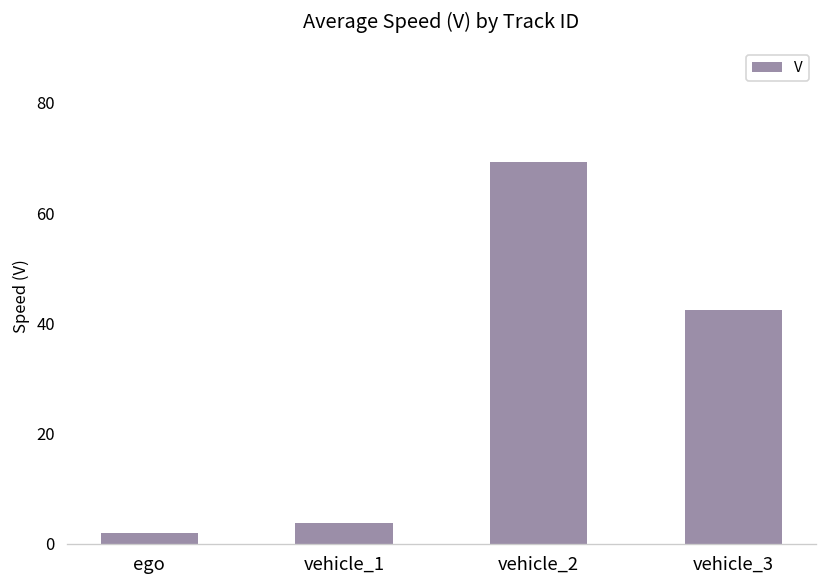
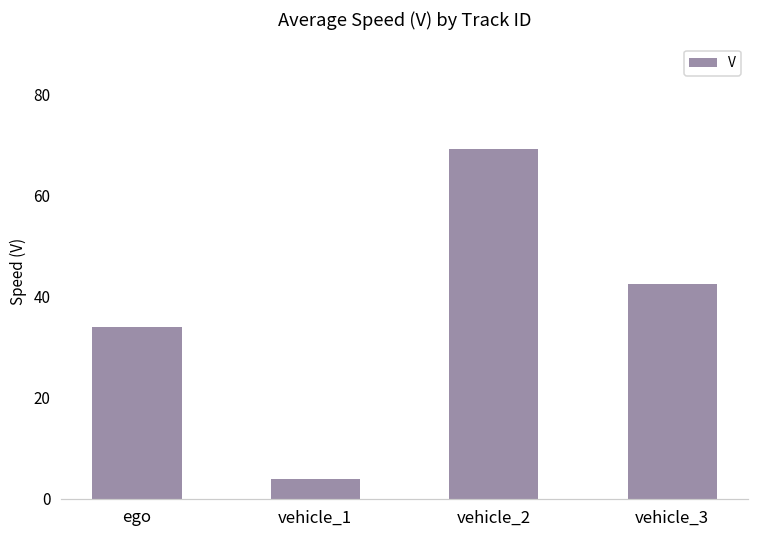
ego: 2 -> 34
